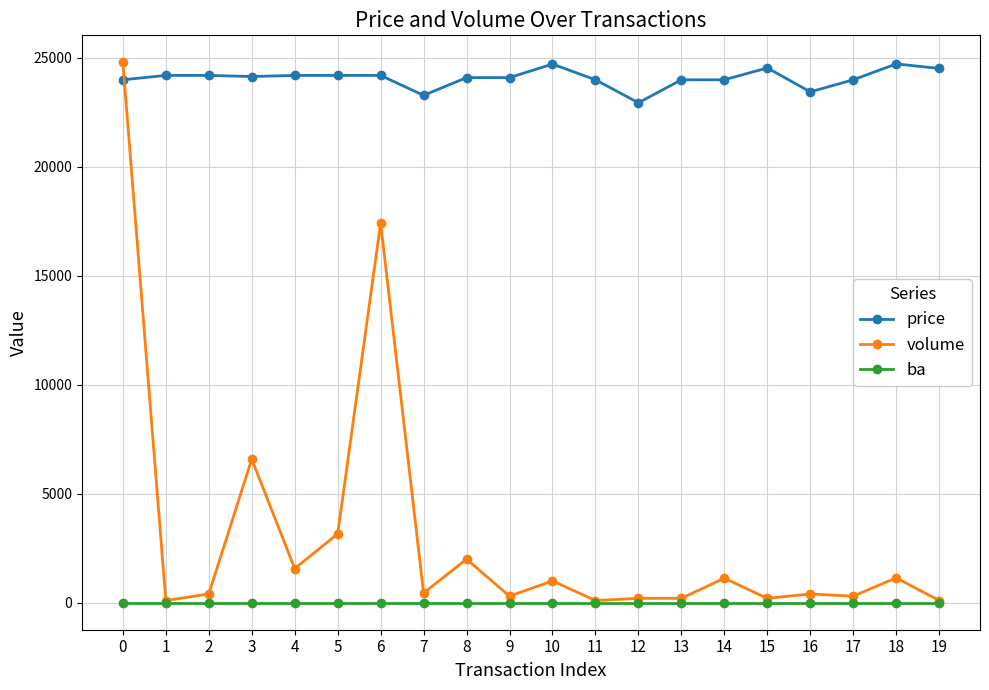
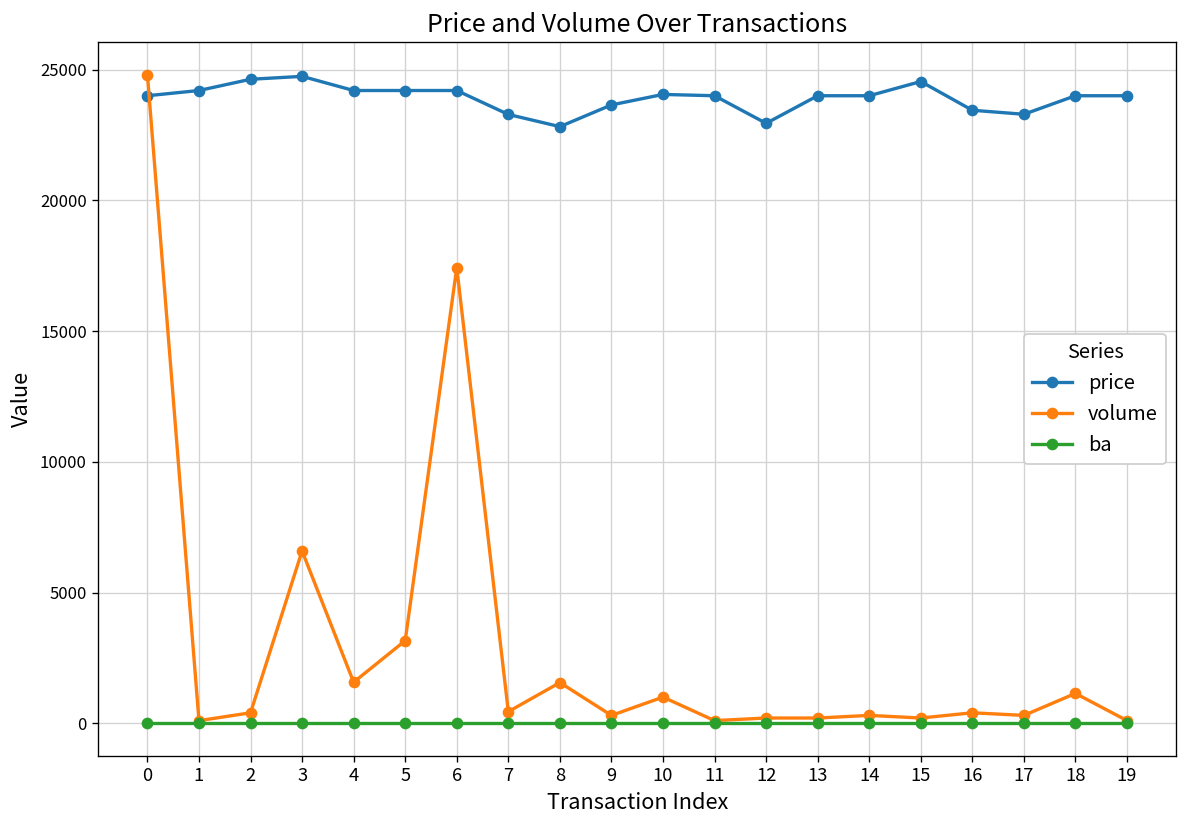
price, 2: 24200 -> 24600
price, 3: 24200 -> 24700
price, 8: 24100 -> 22800
volume, 8: 2000 -> 1600
price, 9: 24100 -> 23600
price, 10: 24700 -> 24100
volume, 14: 1100 -> 300
price, 17: 24000 -> 23300
price, 18: 24700 -> 24000
price, 19: 24500 -> 24000
